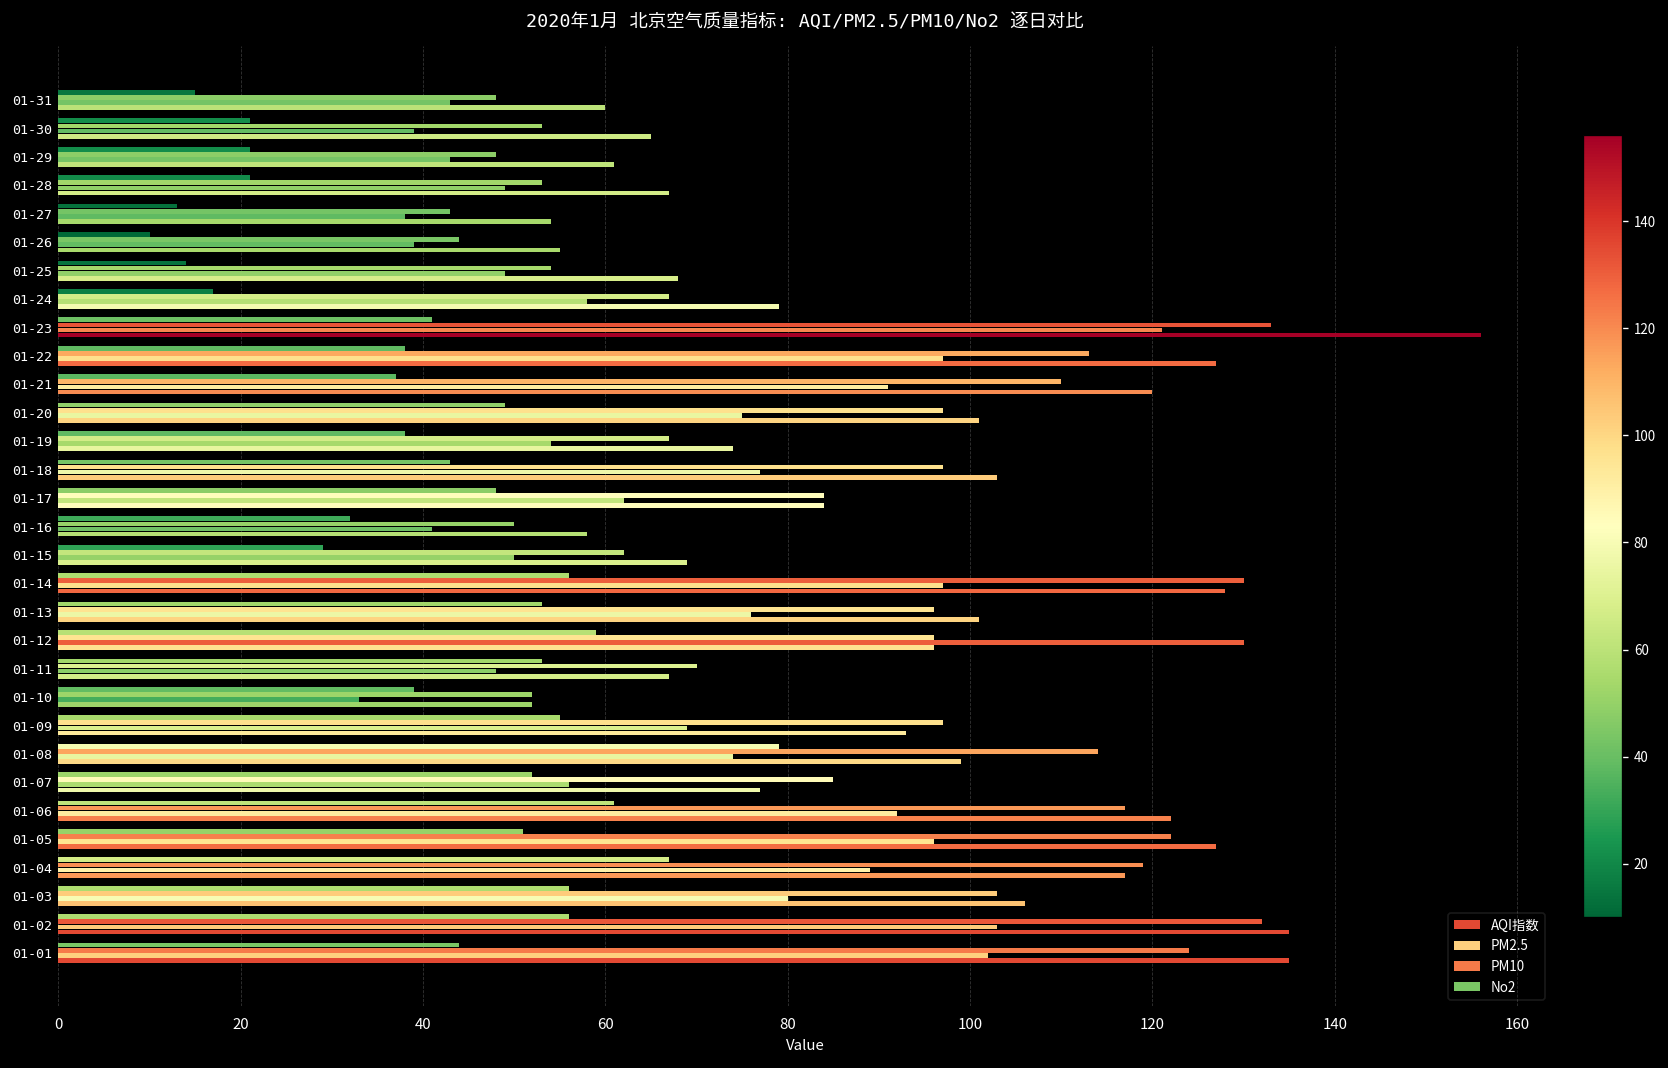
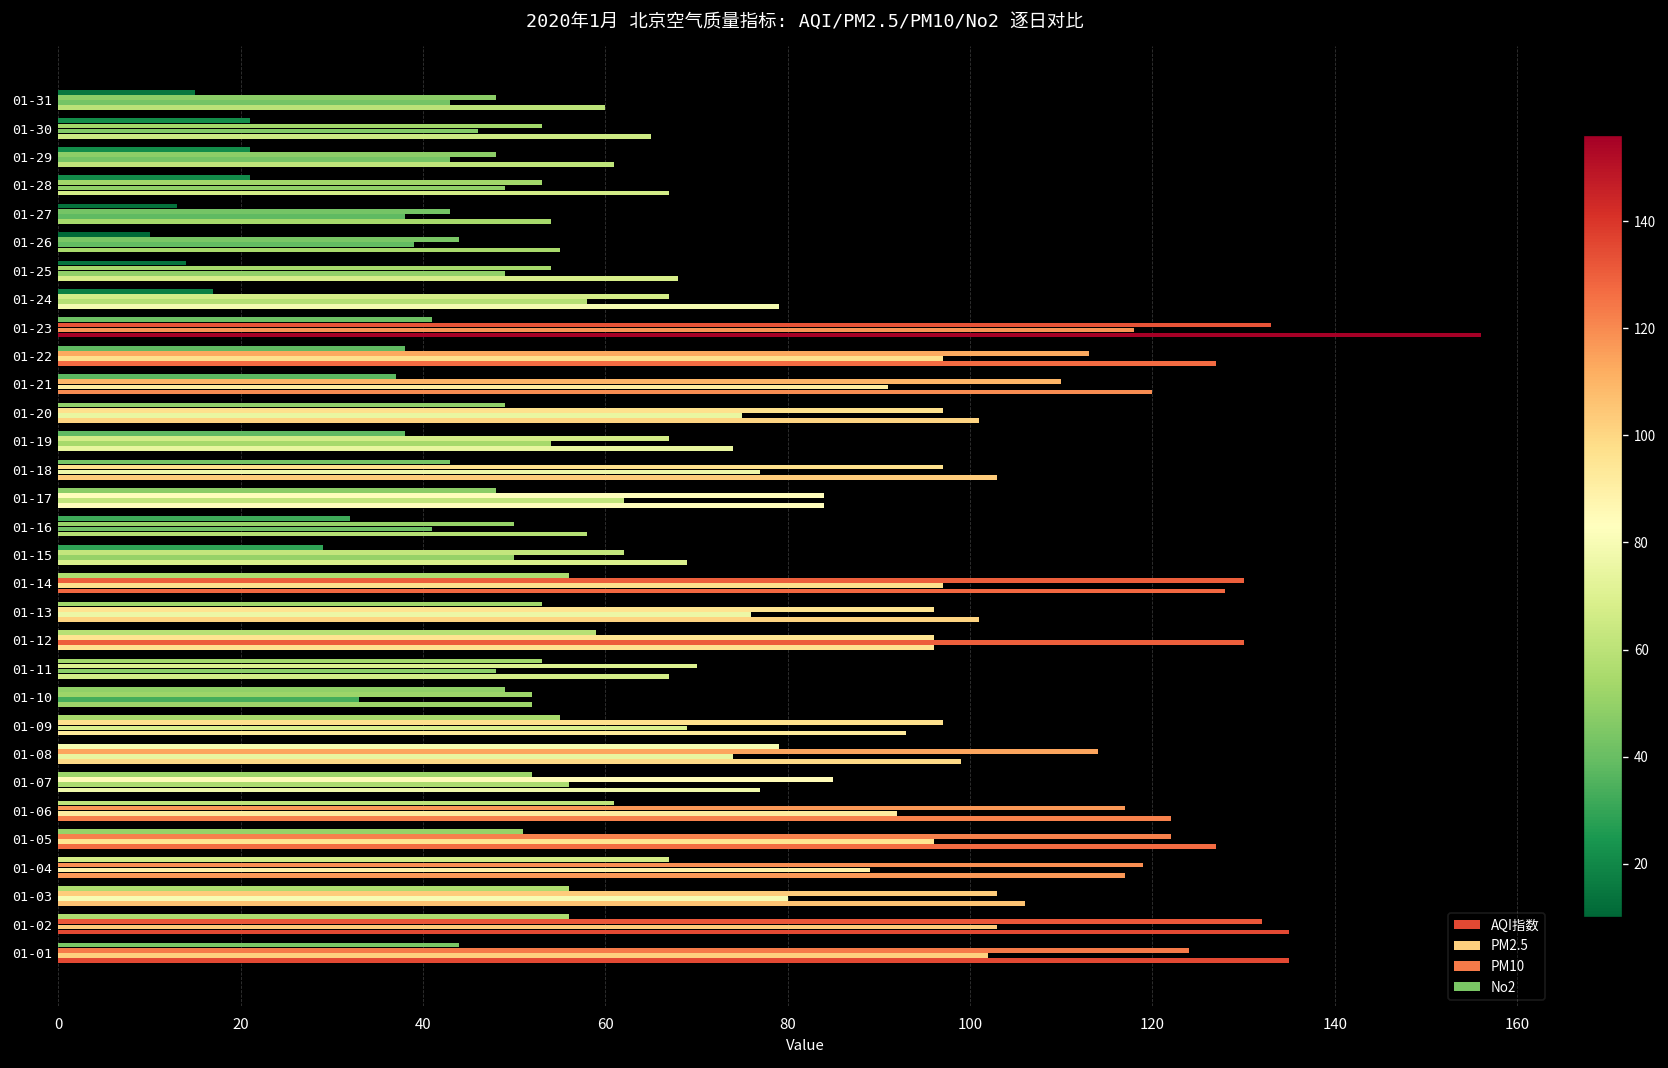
PM2.5, 01-30: 39 -> 46
PM2.5, 01-23: 121 -> 118
No2, 01-10: 39 -> 49
